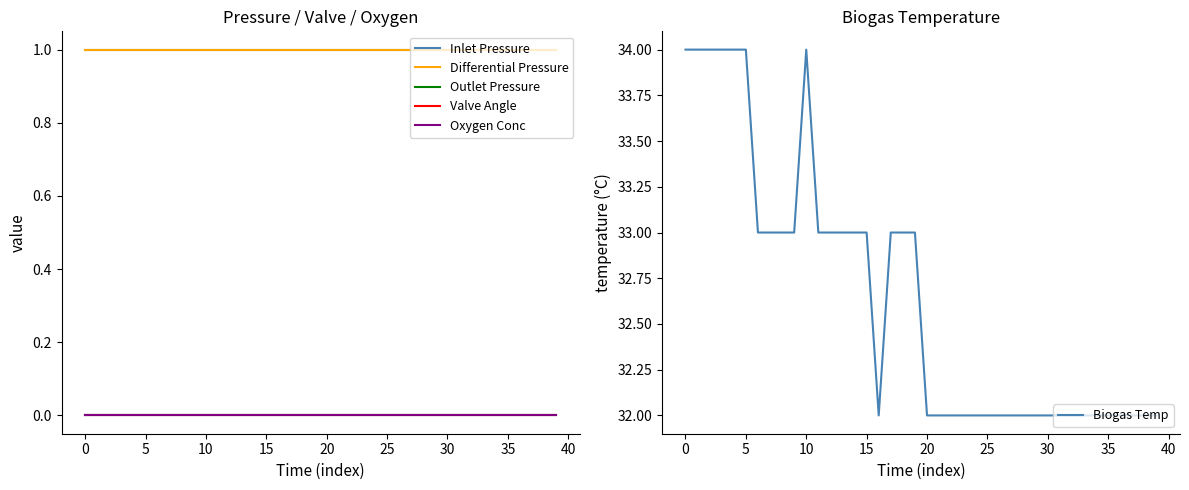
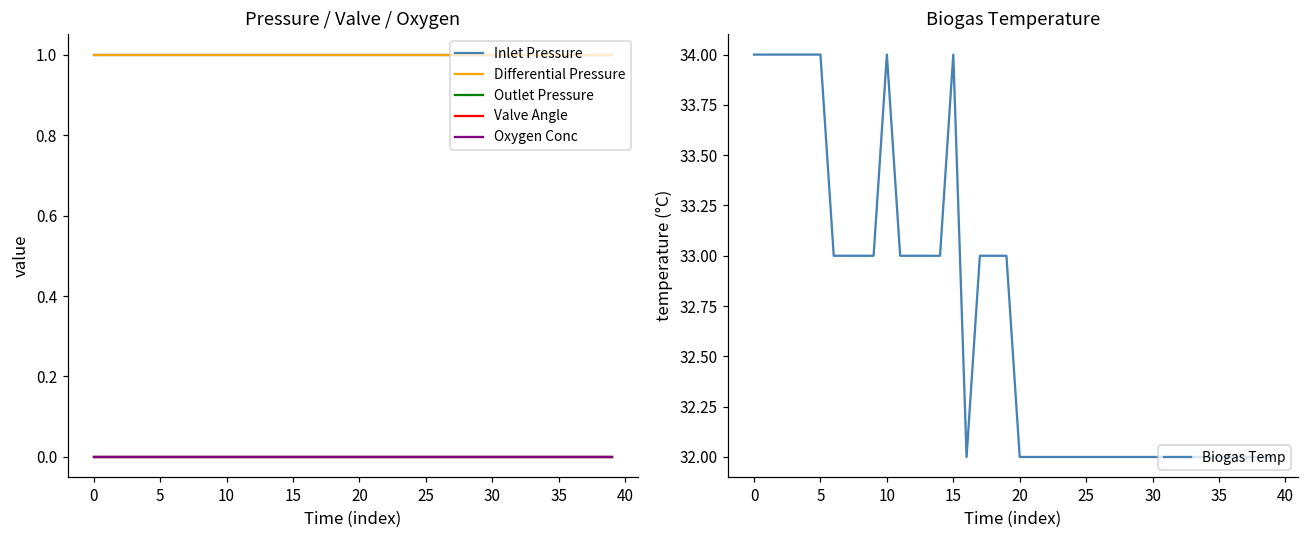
Biogas Temperature, 15: 33 -> 34
